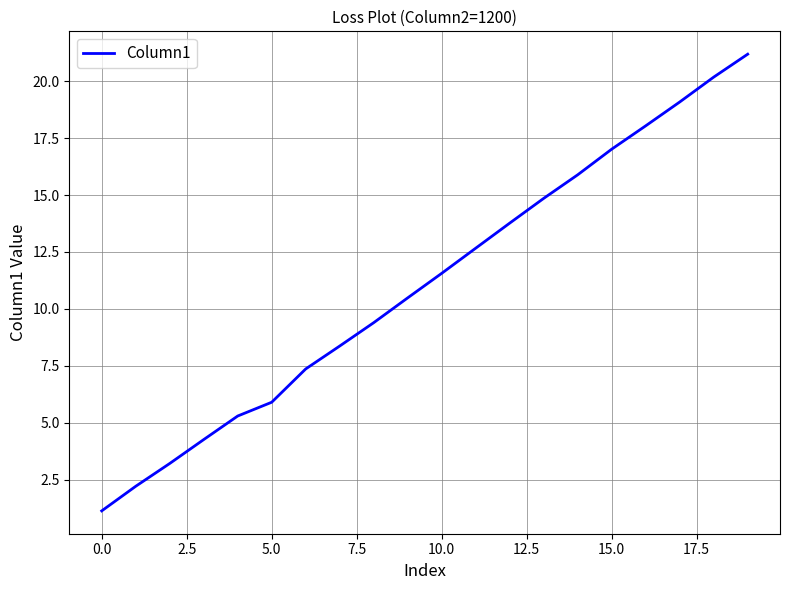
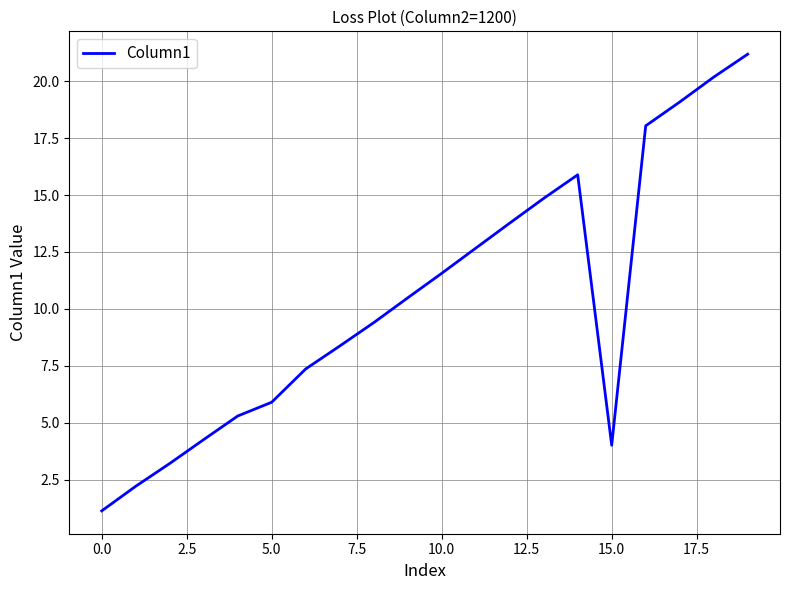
15.0: 17.0 -> 4.0
